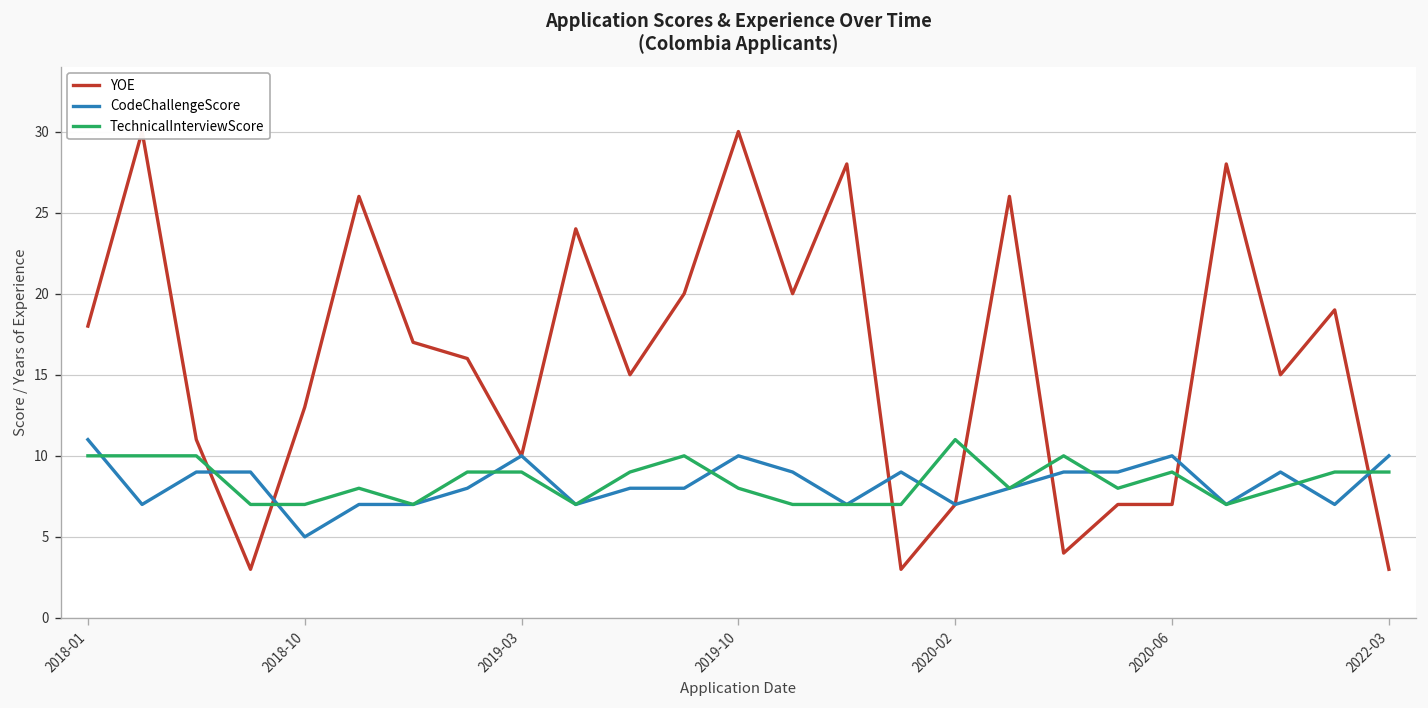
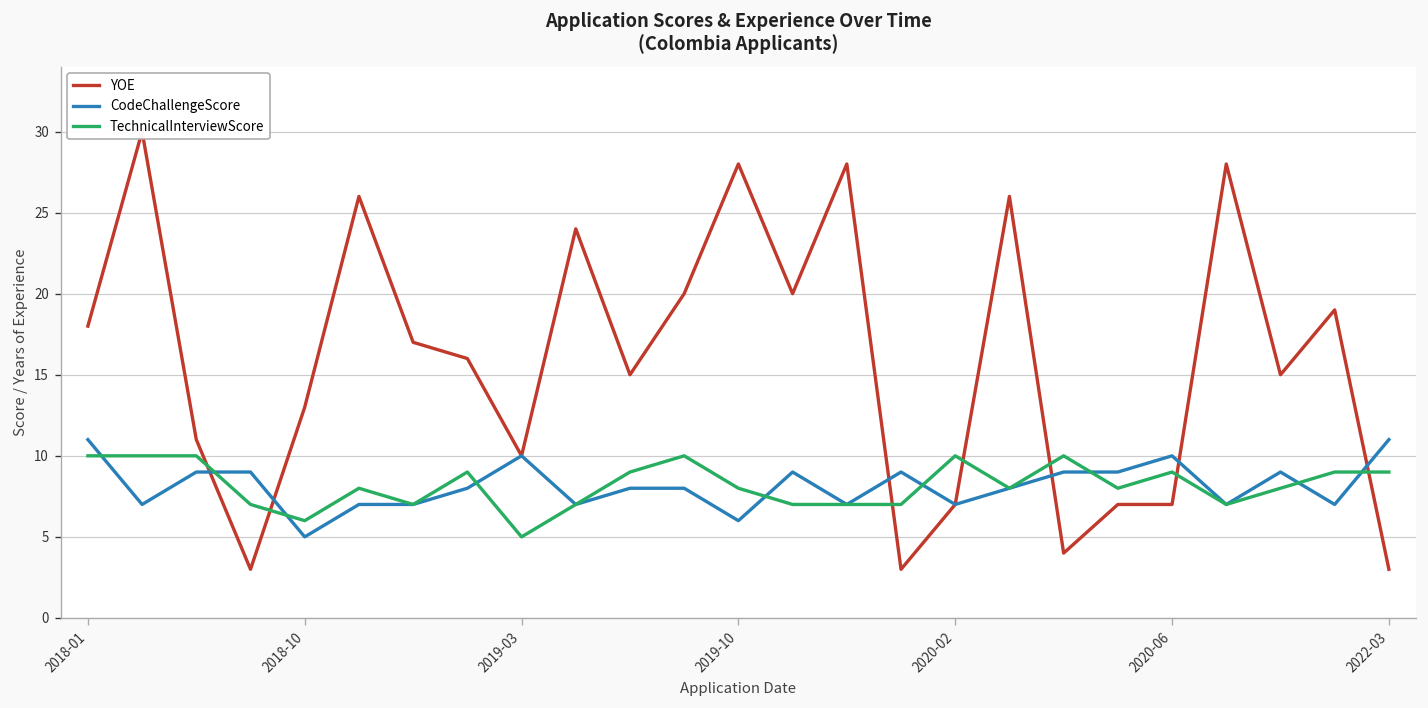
TechnicalInterviewScore, 2018-10: 7 -> 6
TechnicalInterviewScore, 2019-03: 9 -> 5
YOE, 2019-10: 30 -> 28
CodeChallengeScore, 2019-10: 10 -> 6
TechnicalInterviewScore, 2020-02: 11 -> 10
CodeChallengeScore, 2022-03: 10 -> 11
